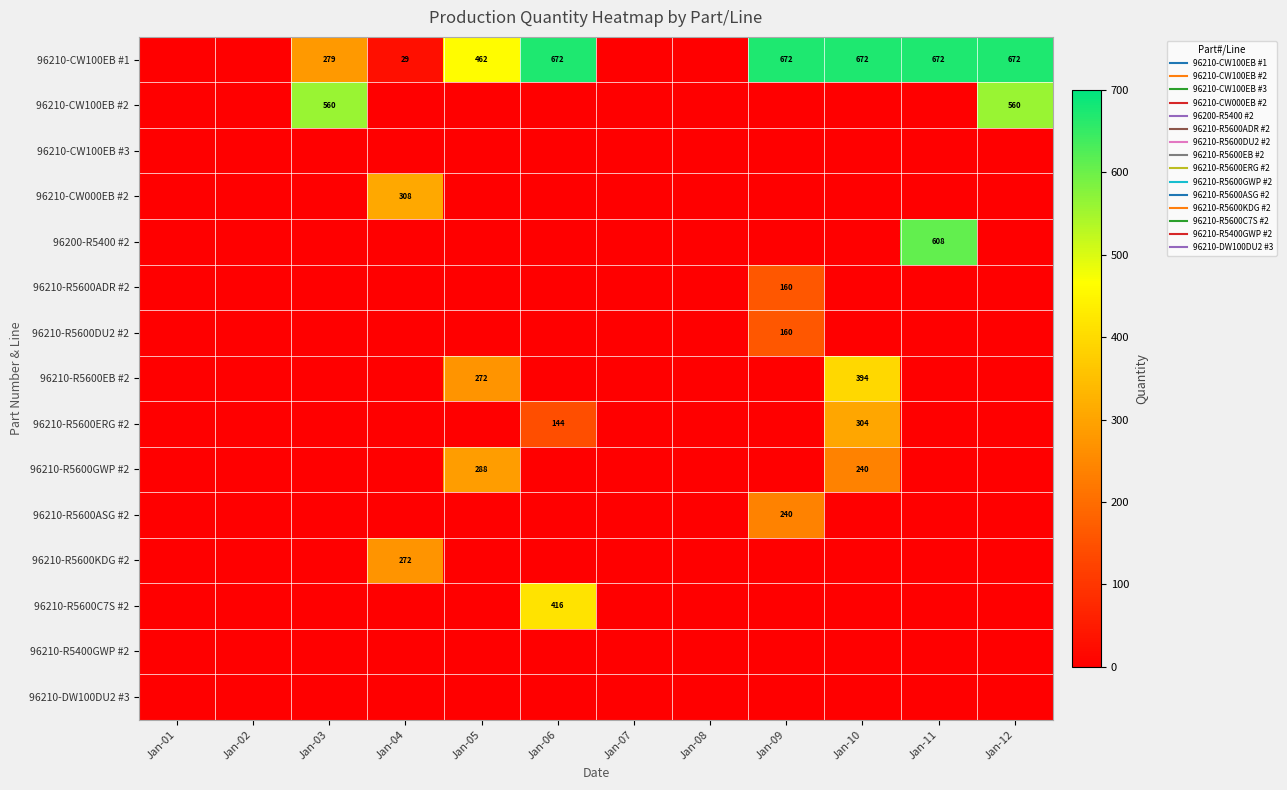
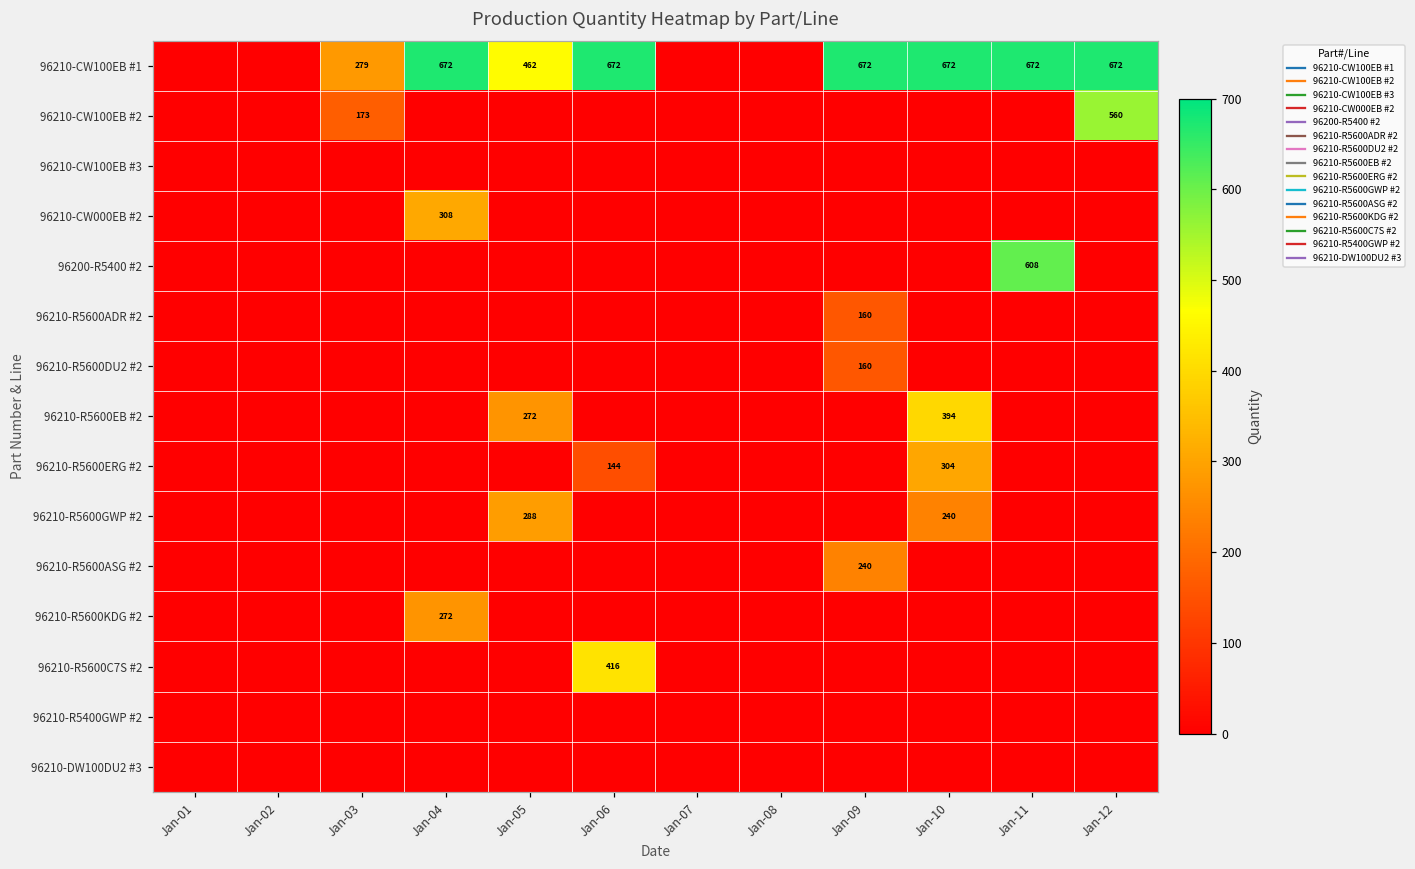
96210-CW100EB #1, Jan-04: 29 -> 672
96210-CW100EB #2, Jan-03: 560 -> 173
